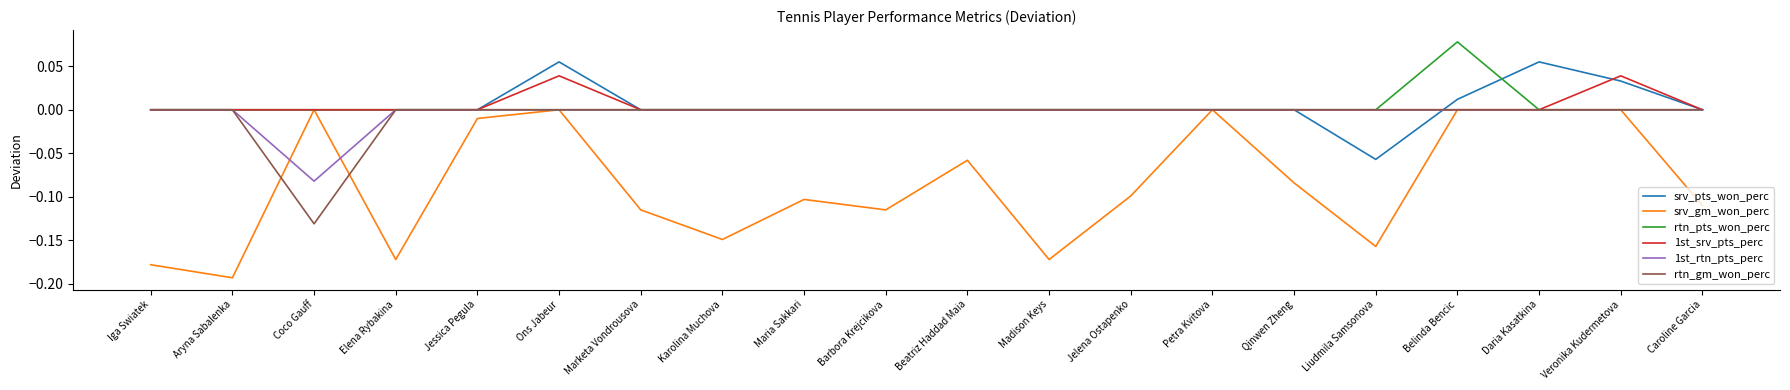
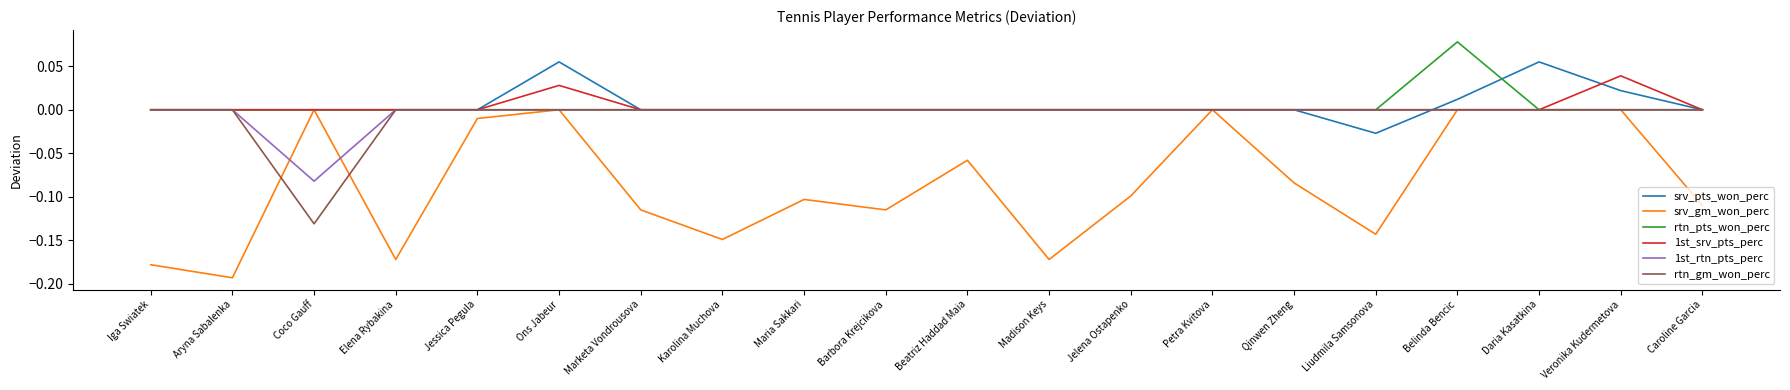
1st_srv_pts_perc, Ons Jabeur: 0.04 -> 0.03
srv_pts_won_perc, Liudmila Samsonova: -0.06 -> -0.03
srv_gm_won_perc, Liudmila Samsonova: -0.16 -> -0.14
srv_pts_won_perc, Veronika Kudermetova: 0.03 -> 0.02
